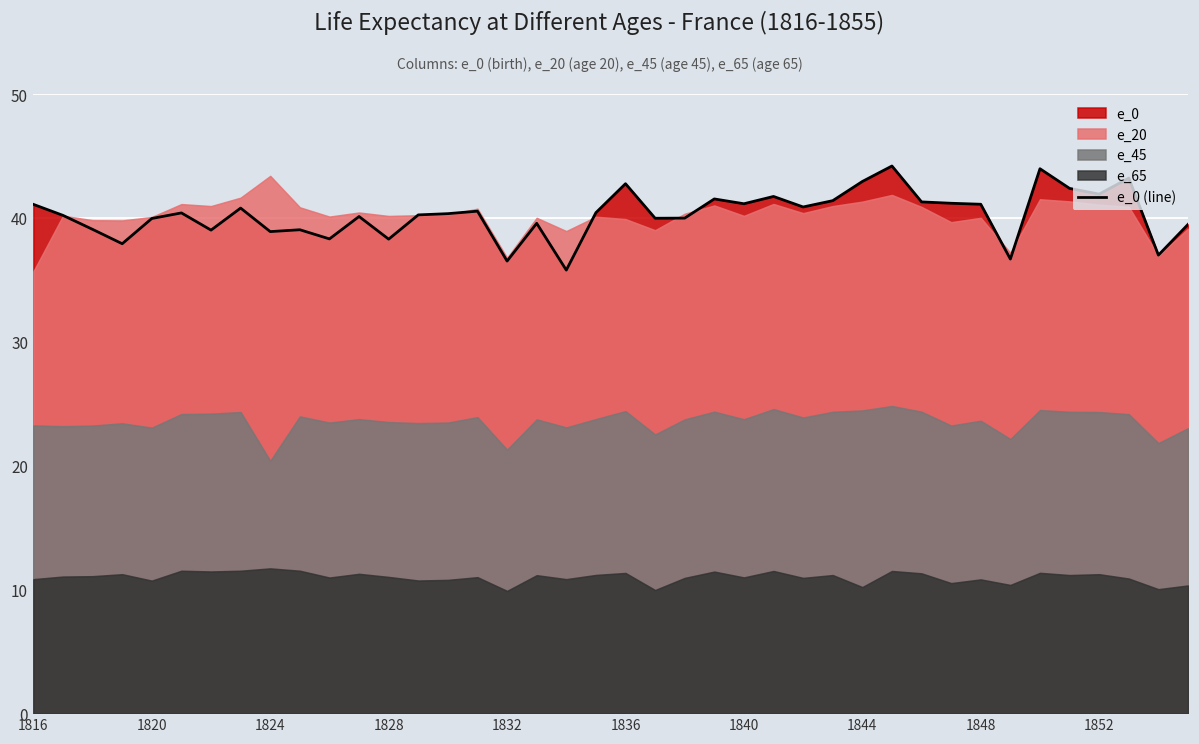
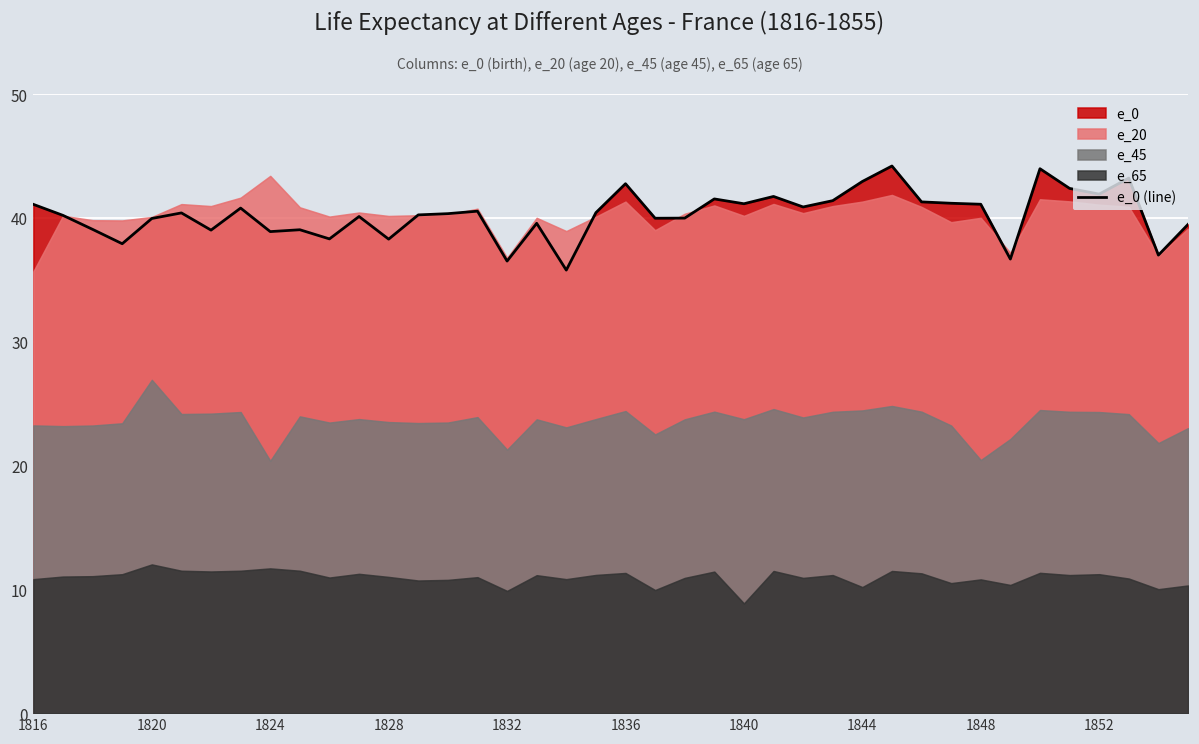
e_45, 1820: 23.1 -> 26.9
e_65, 1820: 10.7 -> 12.0
e_20, 1836: 39.9 -> 41.3
e_65, 1840: 11.0 -> 8.9
e_45, 1848: 23.6 -> 20.5
